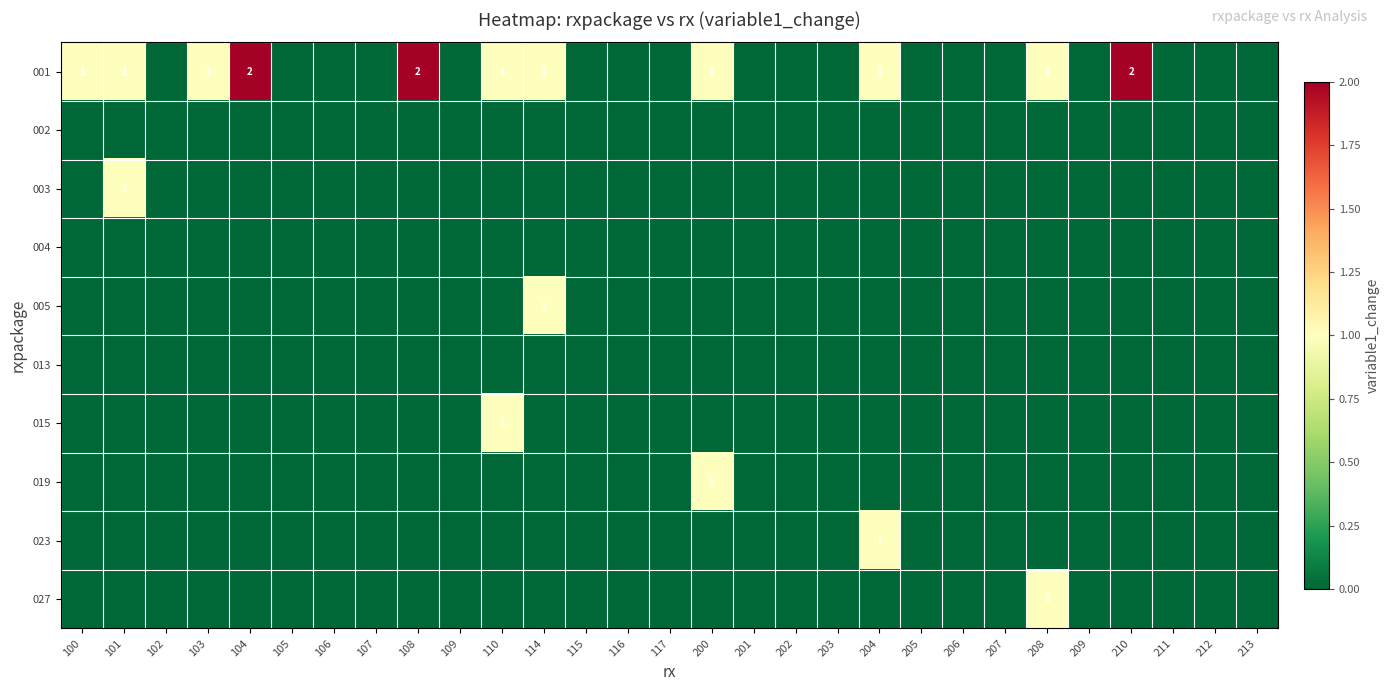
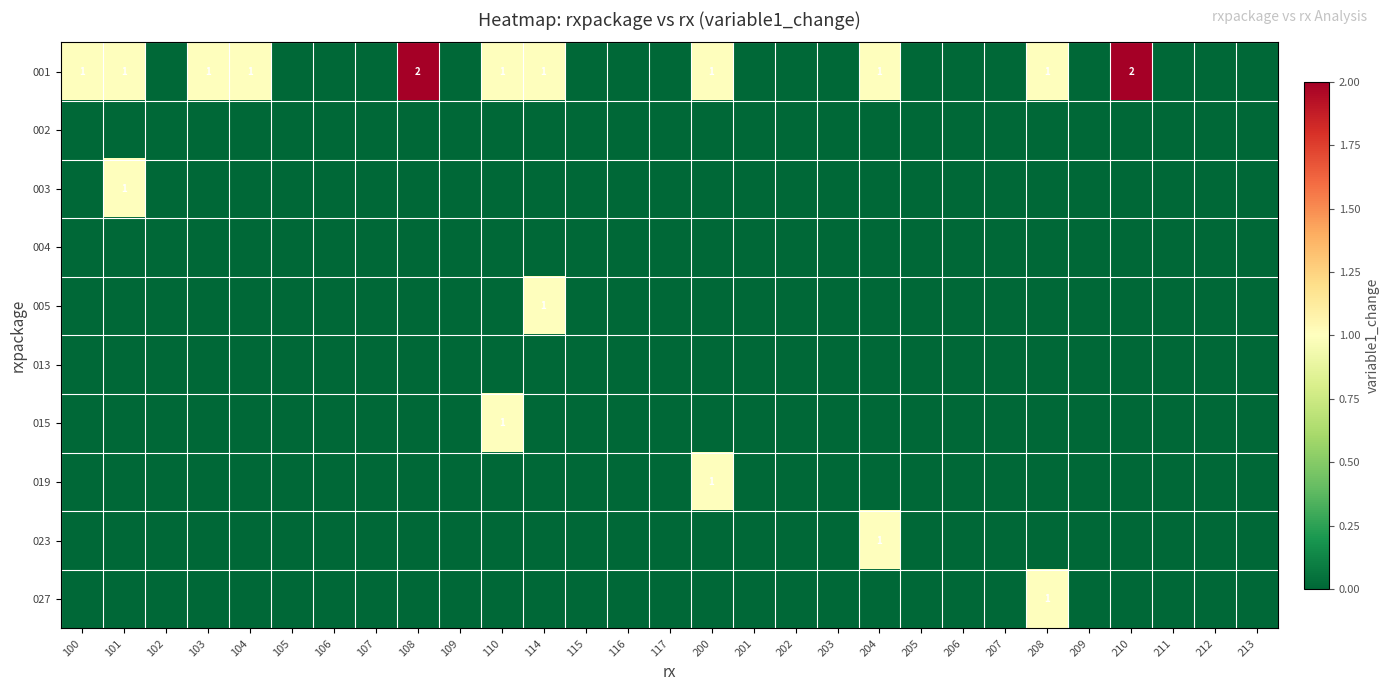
001, 104: 2 -> 1
